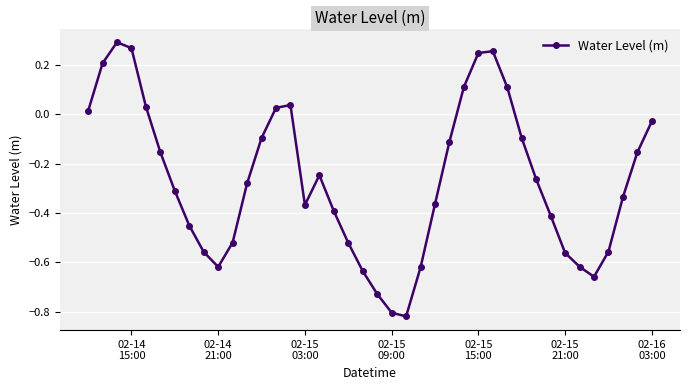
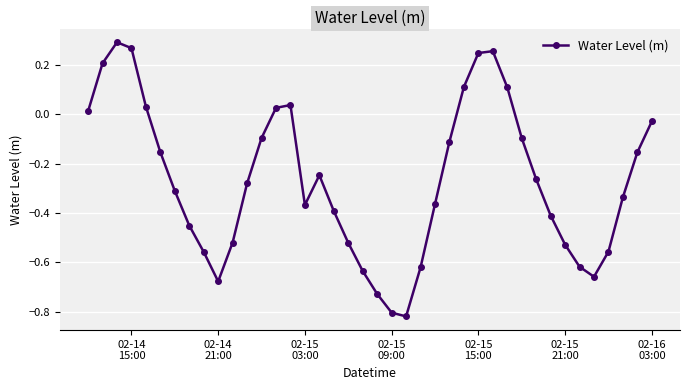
02-14 21:00: -0.62 -> -0.68
02-15 21:00: -0.56 -> -0.53
